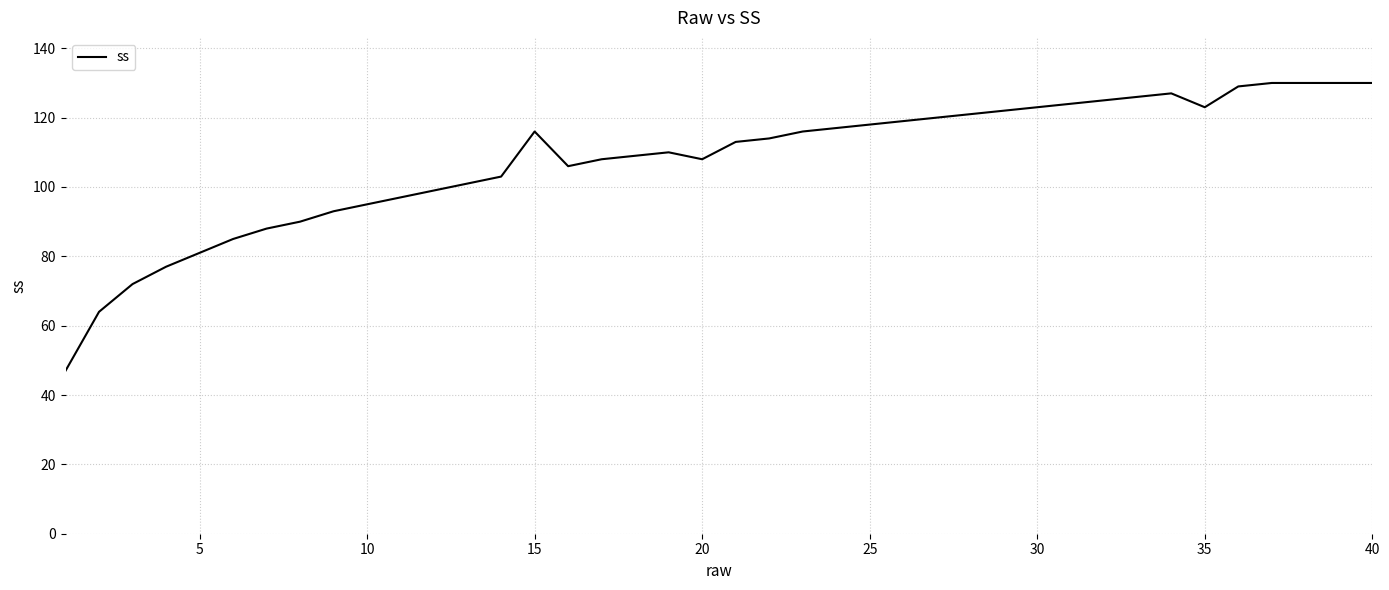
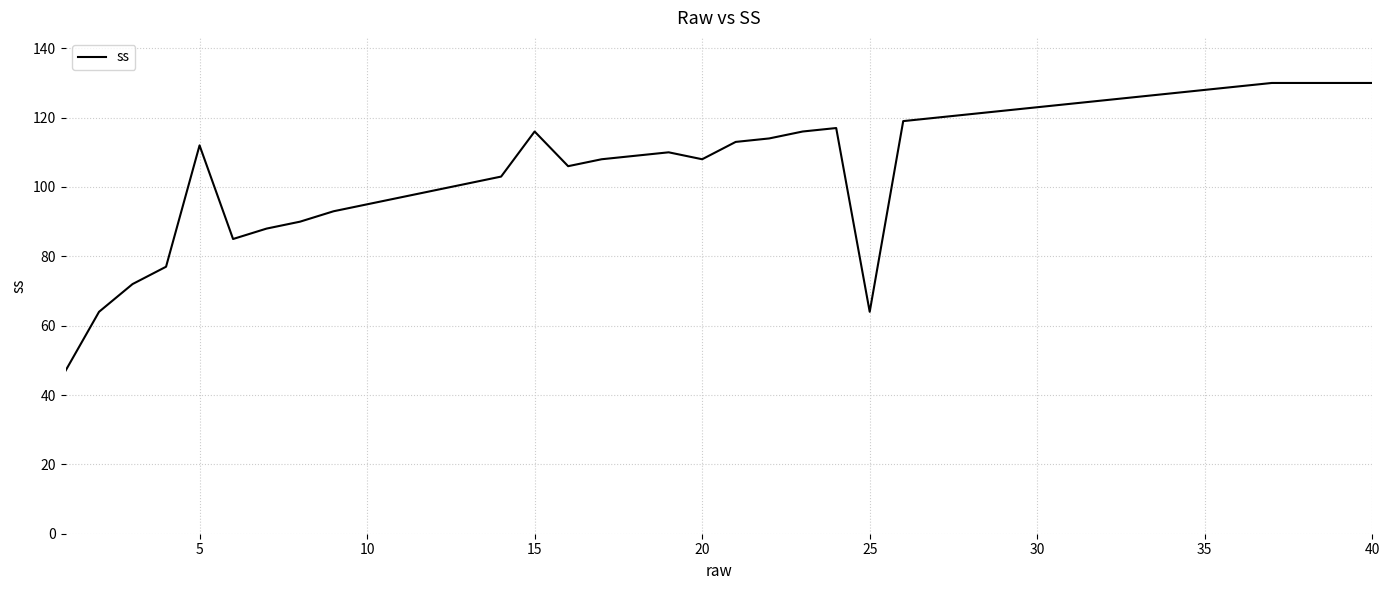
5: 81 -> 112
25: 118 -> 64
35: 123 -> 128
